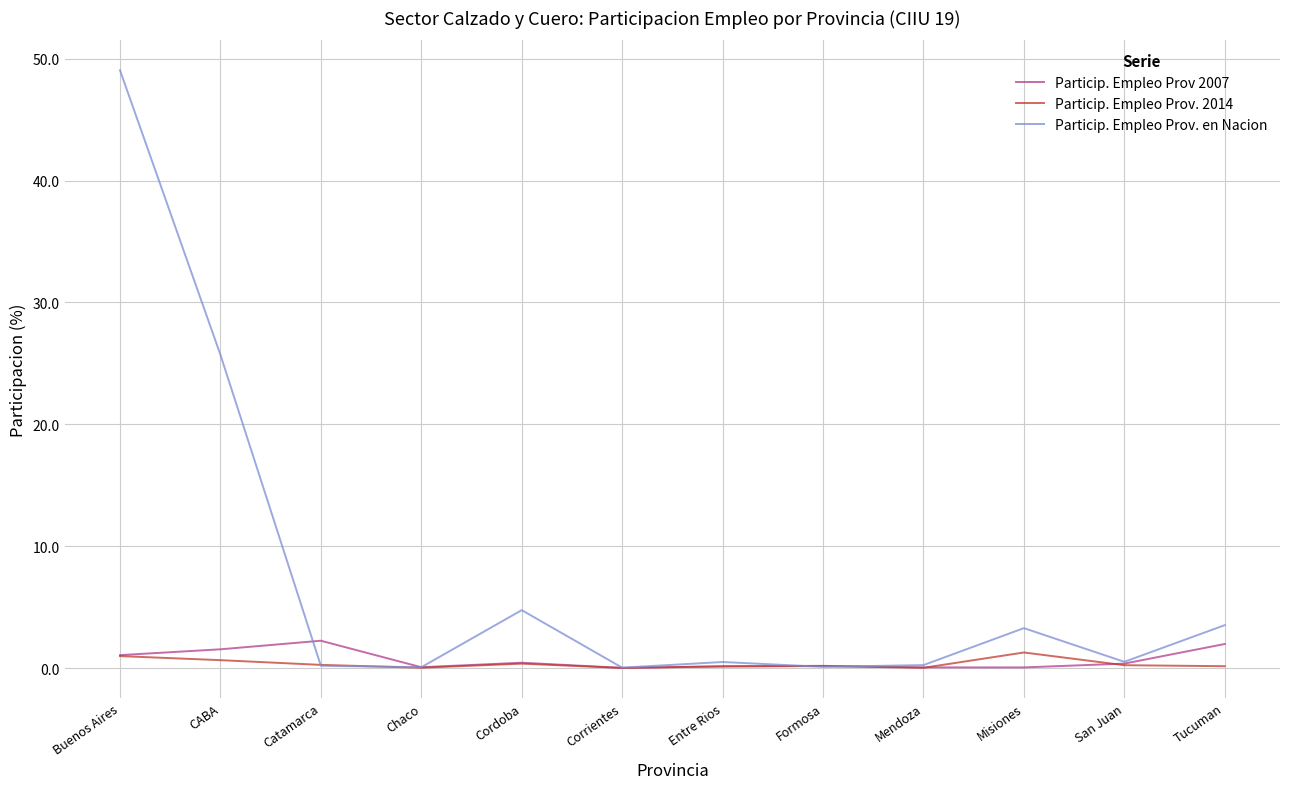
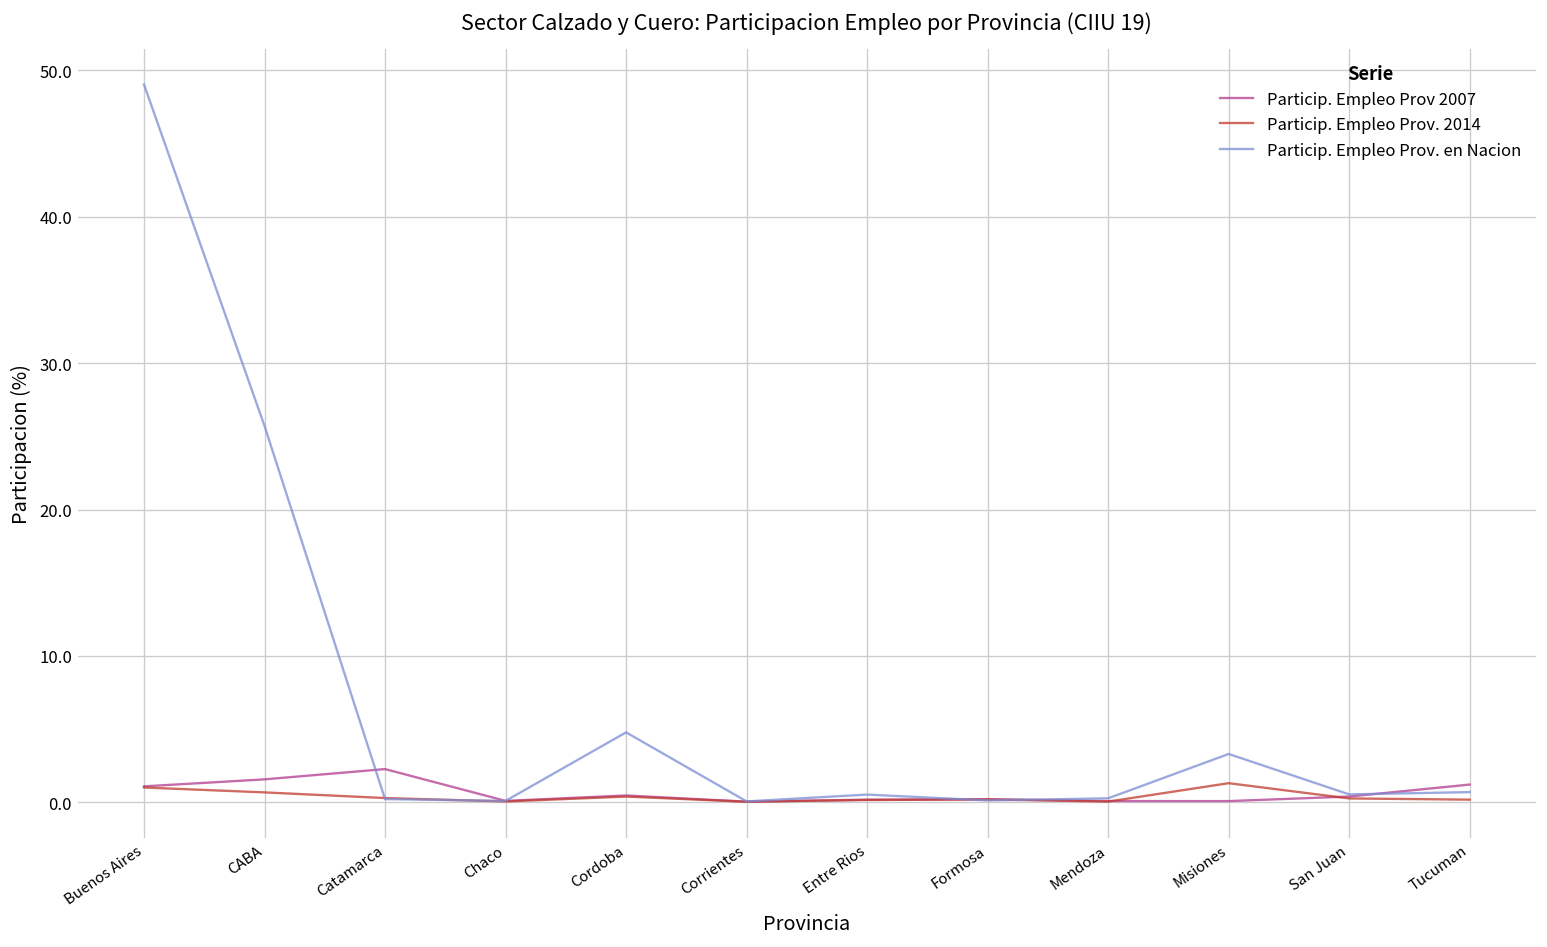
Particip. Empleo Prov 2007, Tucuman: 2.0 -> 1.2
Particip. Empleo Prov. en Nacion, Tucuman: 3.5 -> 0.7
